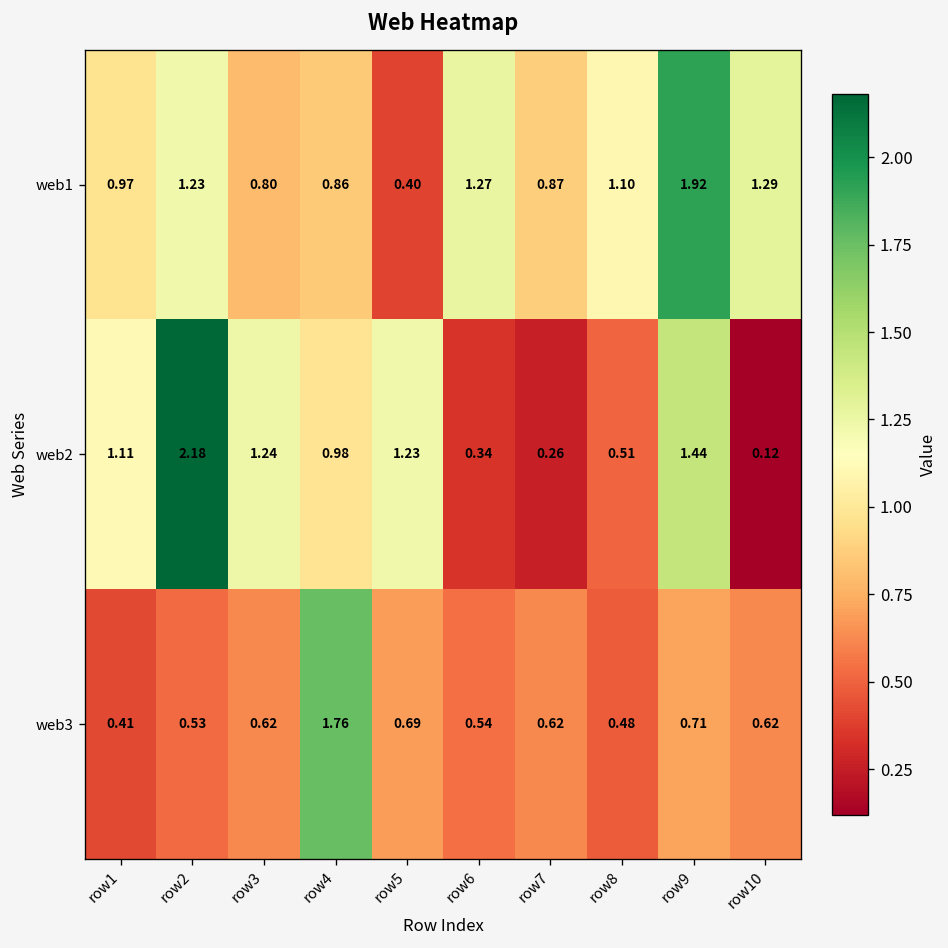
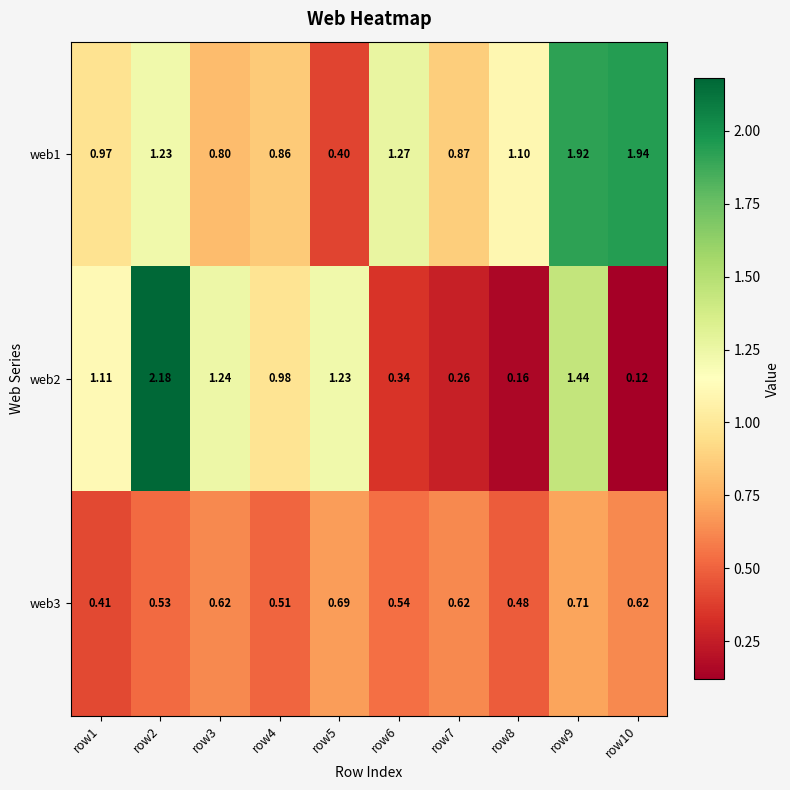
web1, row10: 1.29 -> 1.94
web2, row8: 0.51 -> 0.16
web3, row4: 1.76 -> 0.51
